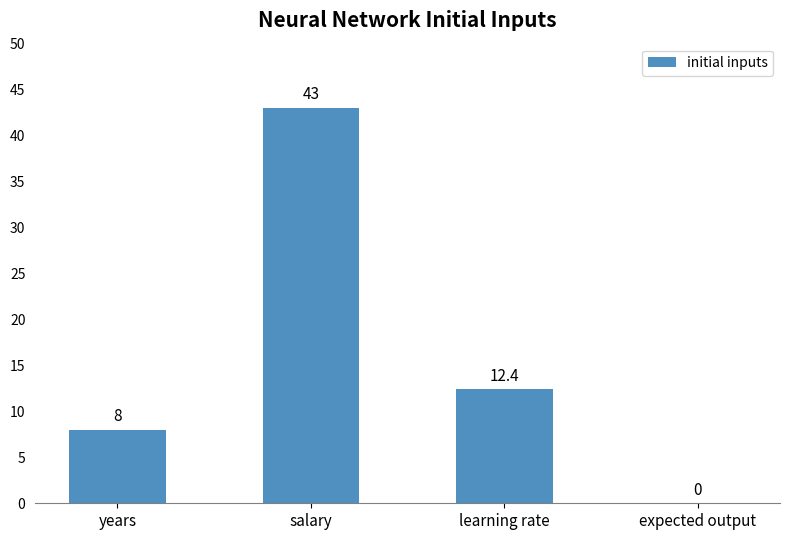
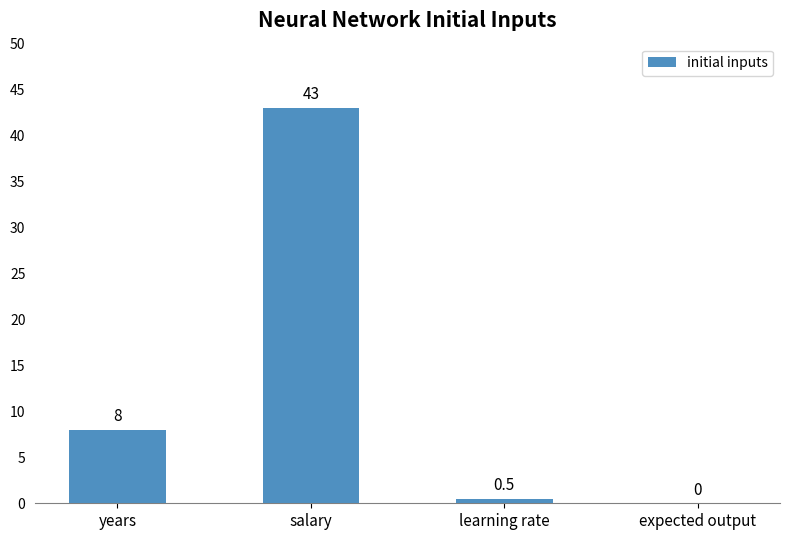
learning rate: 12.4 -> 0.5
